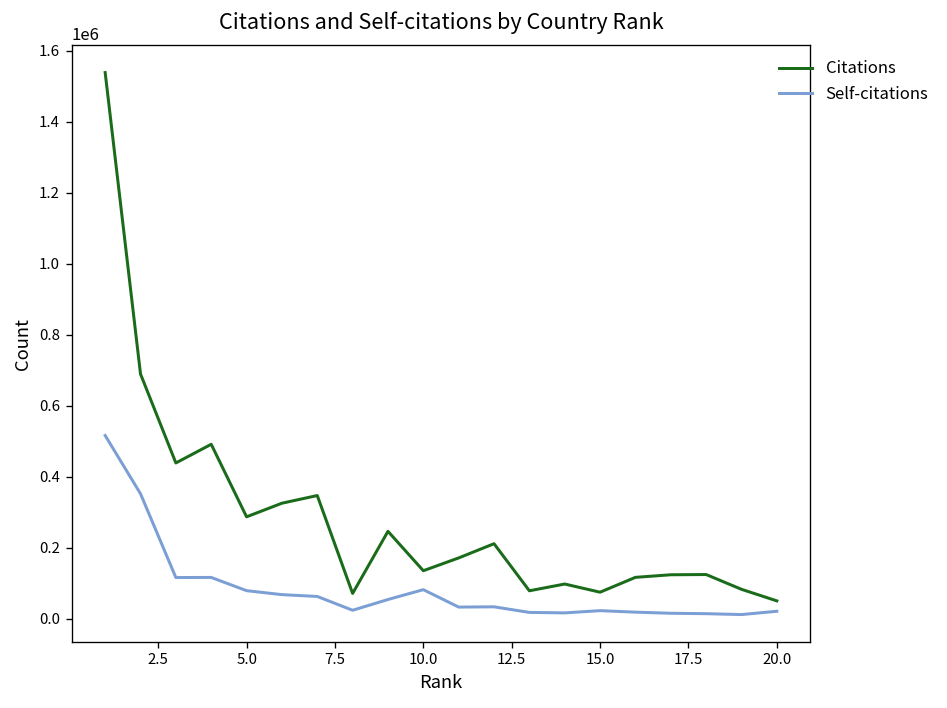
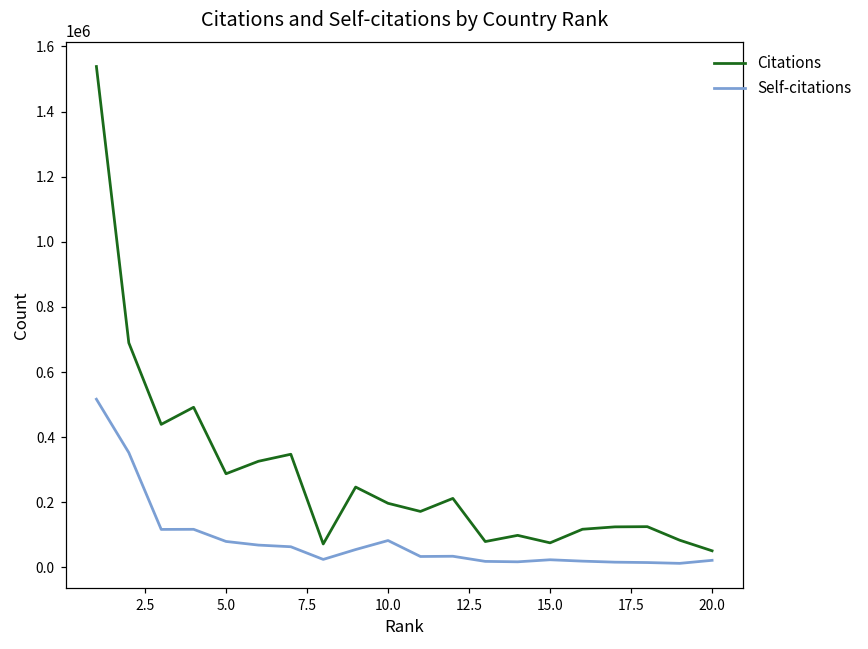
Citations, 10.0: 140000 -> 200000
